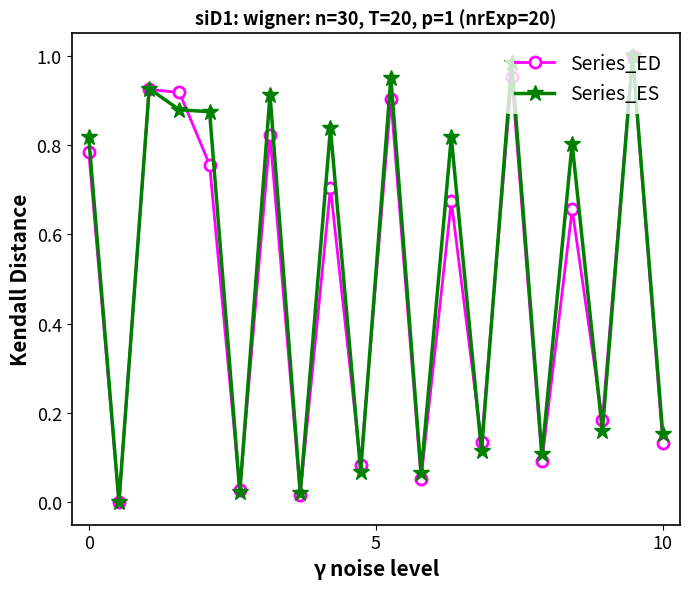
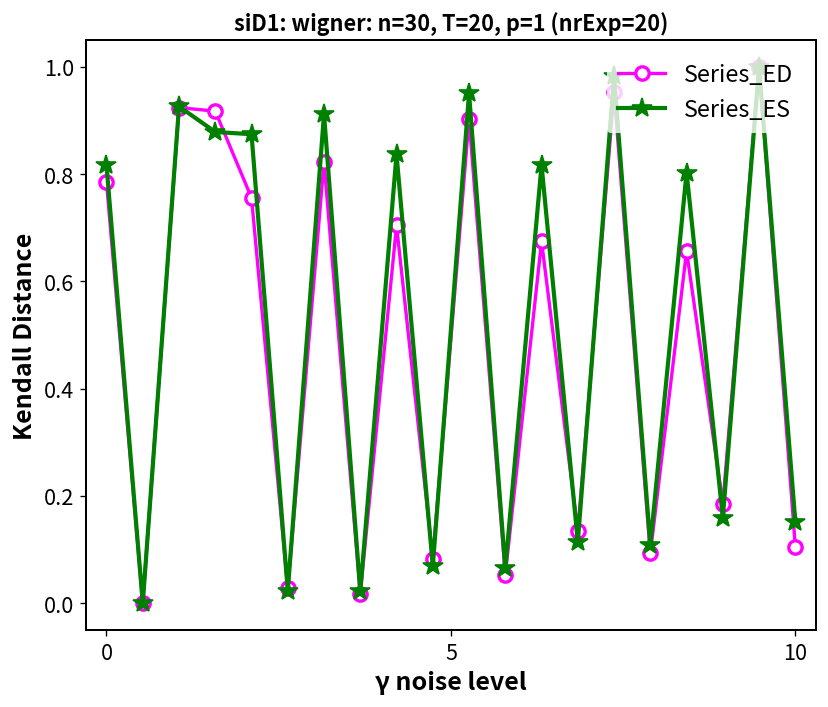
Series_ED, 10: 0.13 -> 0.10
